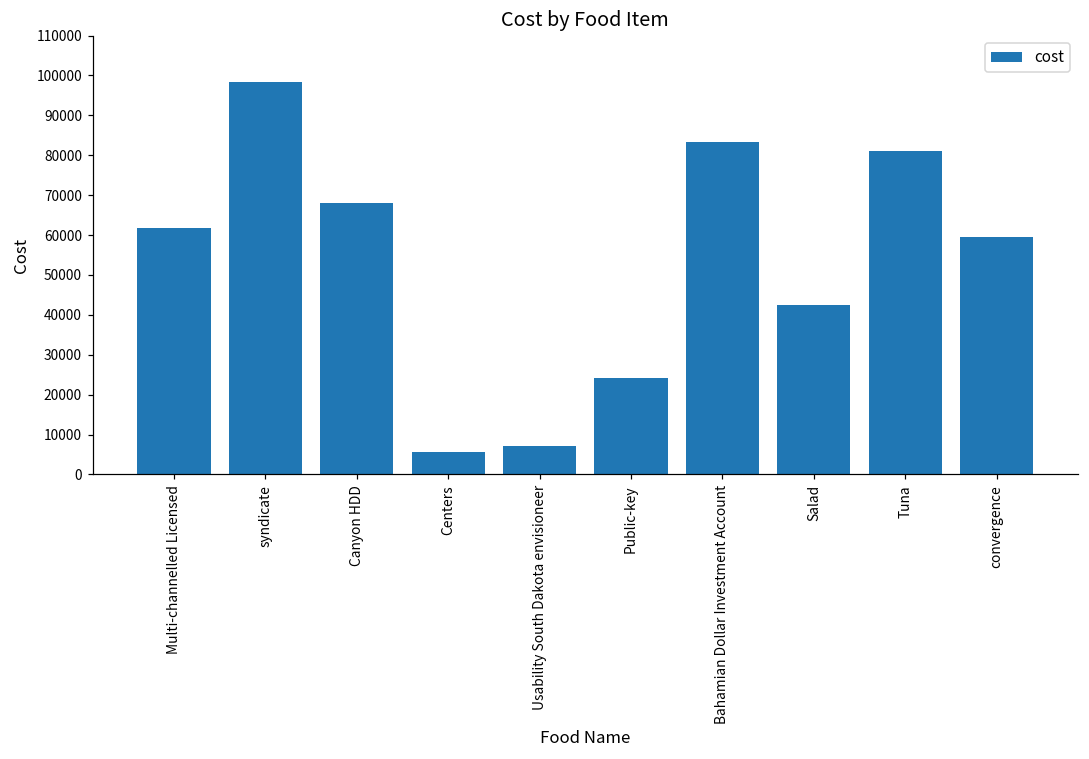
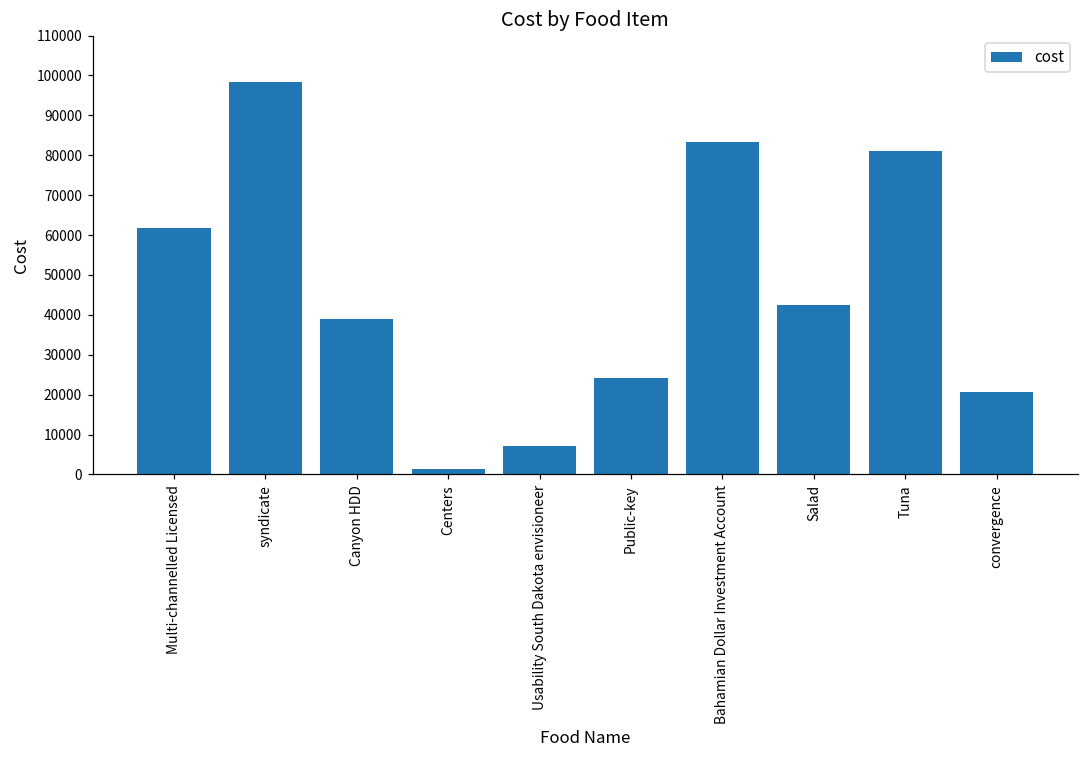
Canyon HDD: 68000 -> 39000
Centers: 6000 -> 1000
convergence: 59000 -> 21000
